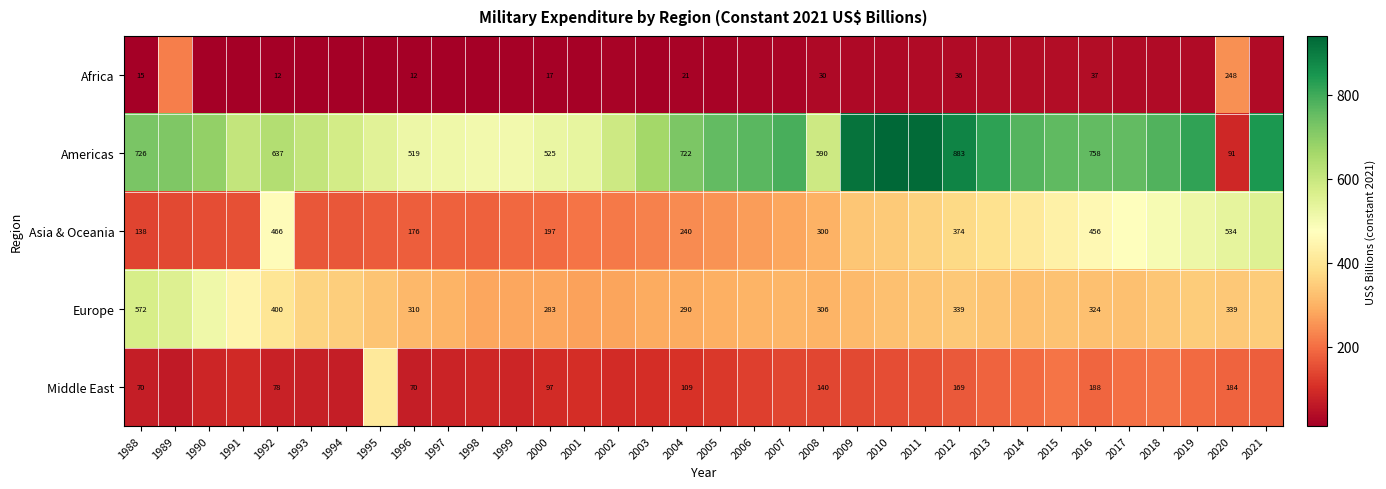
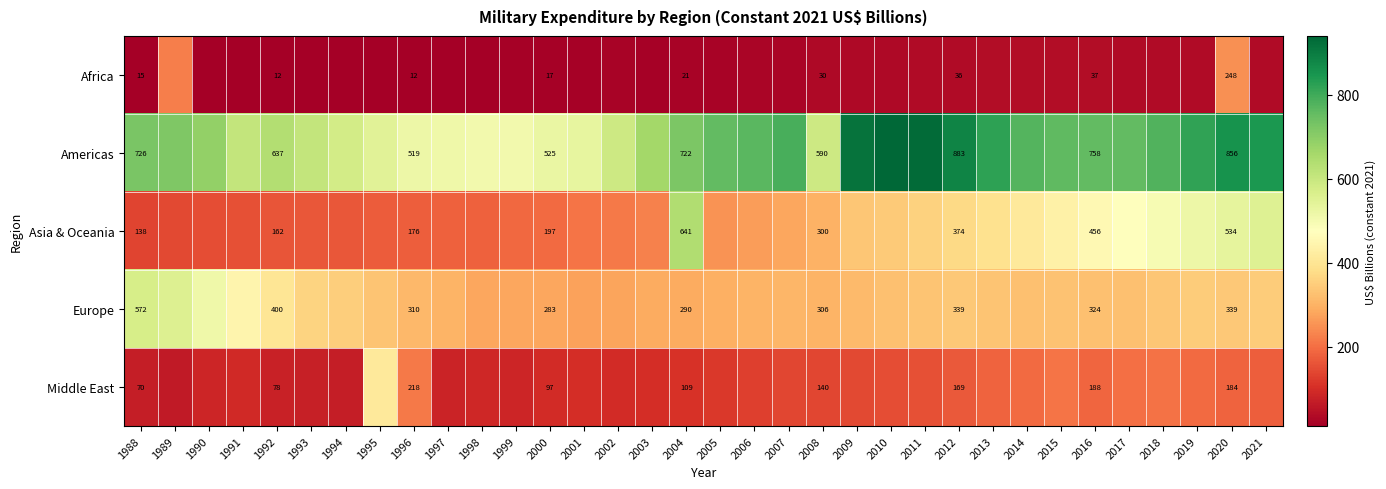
Americas, 2020: 91 -> 856
Asia & Oceania, 1992: 466 -> 162
Asia & Oceania, 2004: 240 -> 641
Middle East, 1996: 70 -> 218
